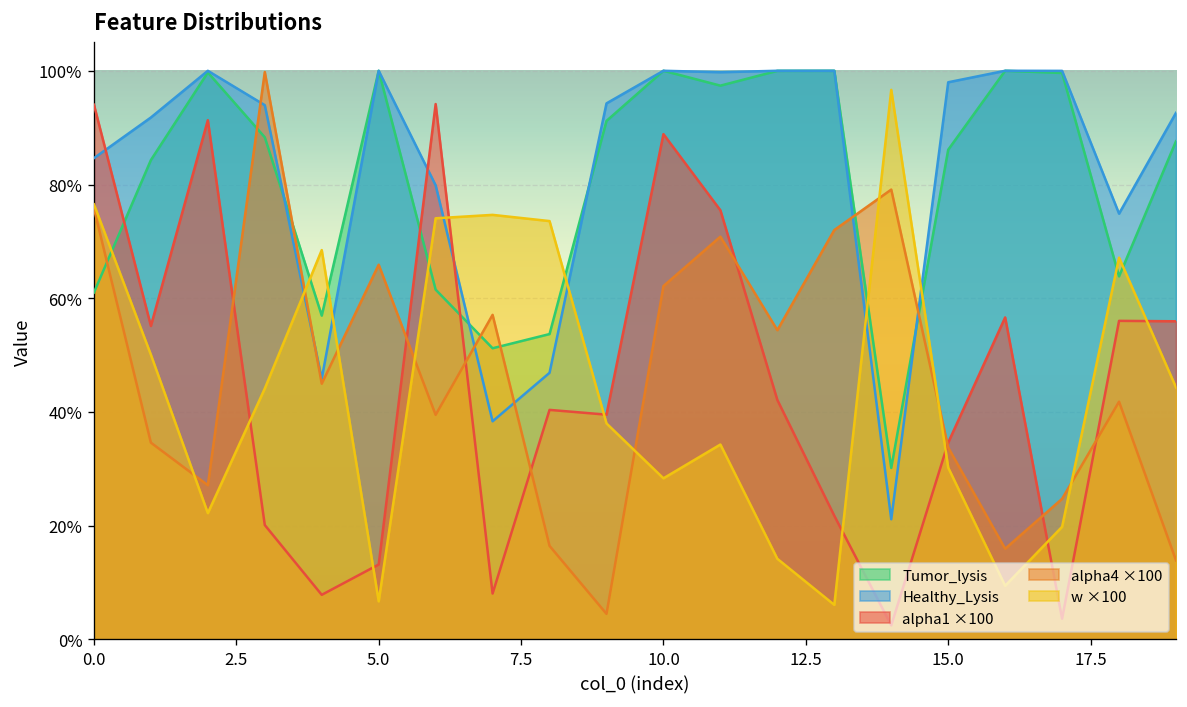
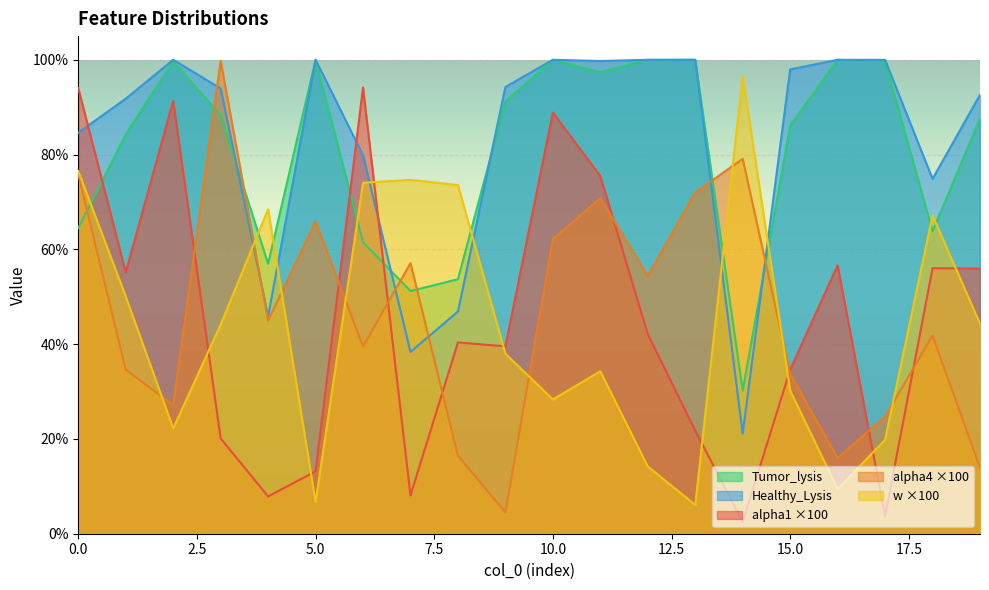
Tumor_lysis, 0.0: 61% -> 64%
